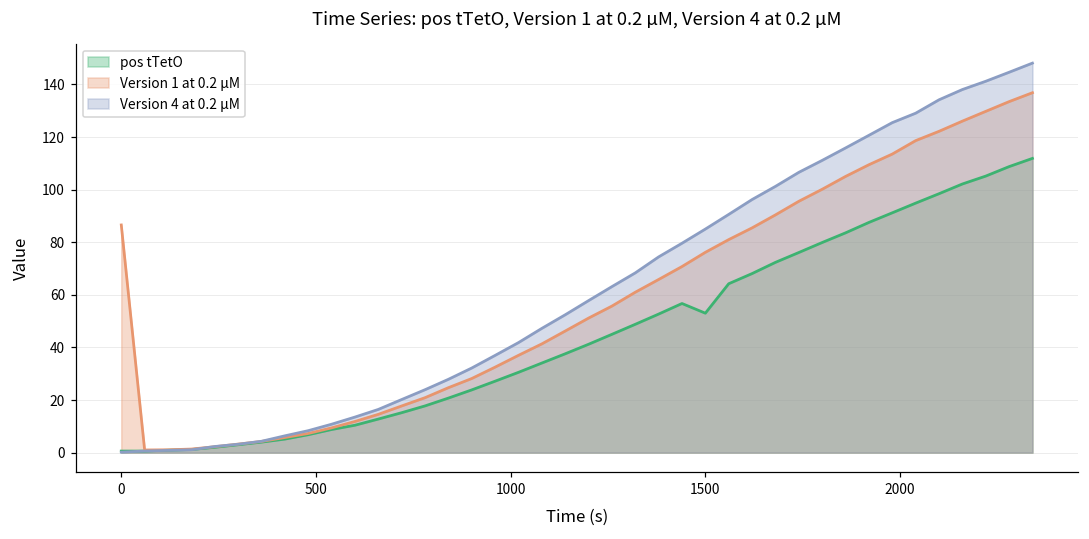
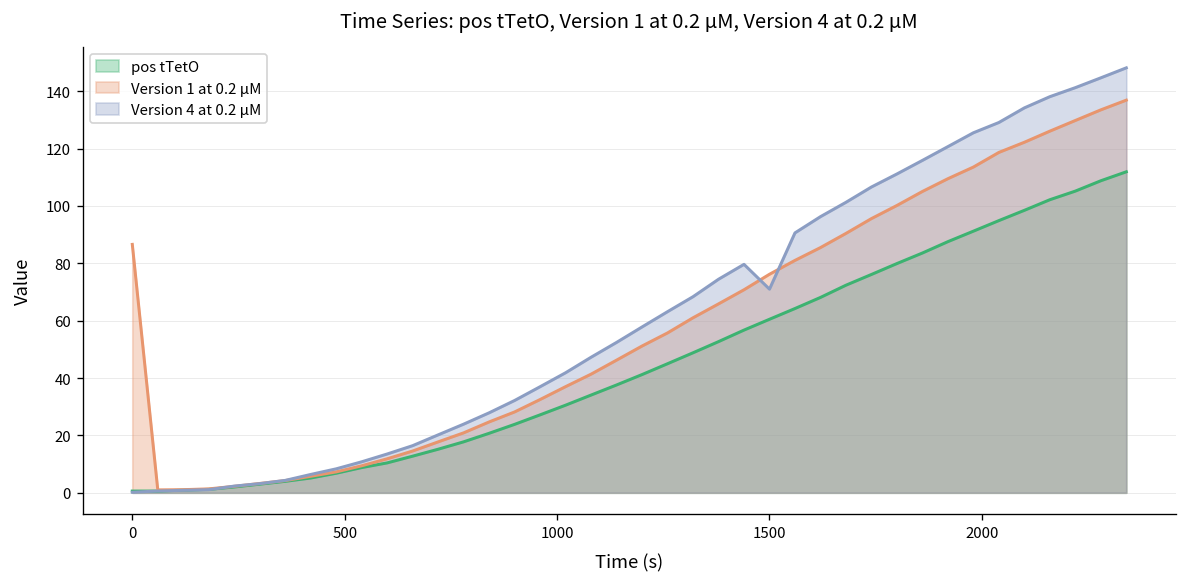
pos tTetO, 1500: 53 -> 60
Version 4 at 0.2 µM, 1500: 85 -> 71
